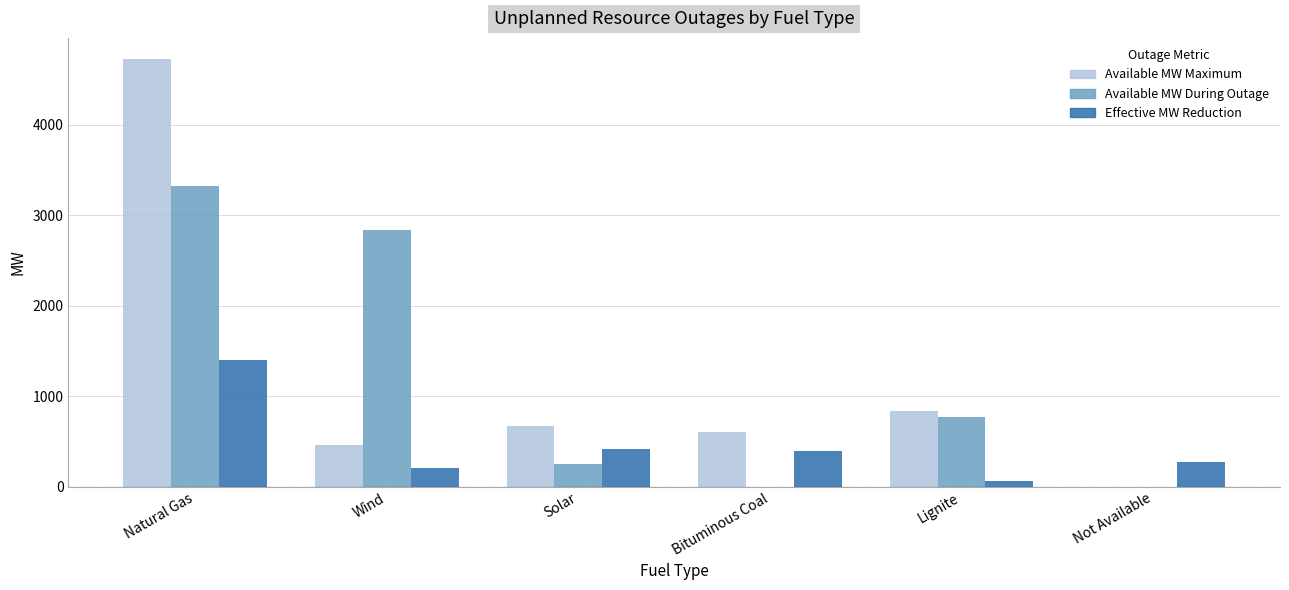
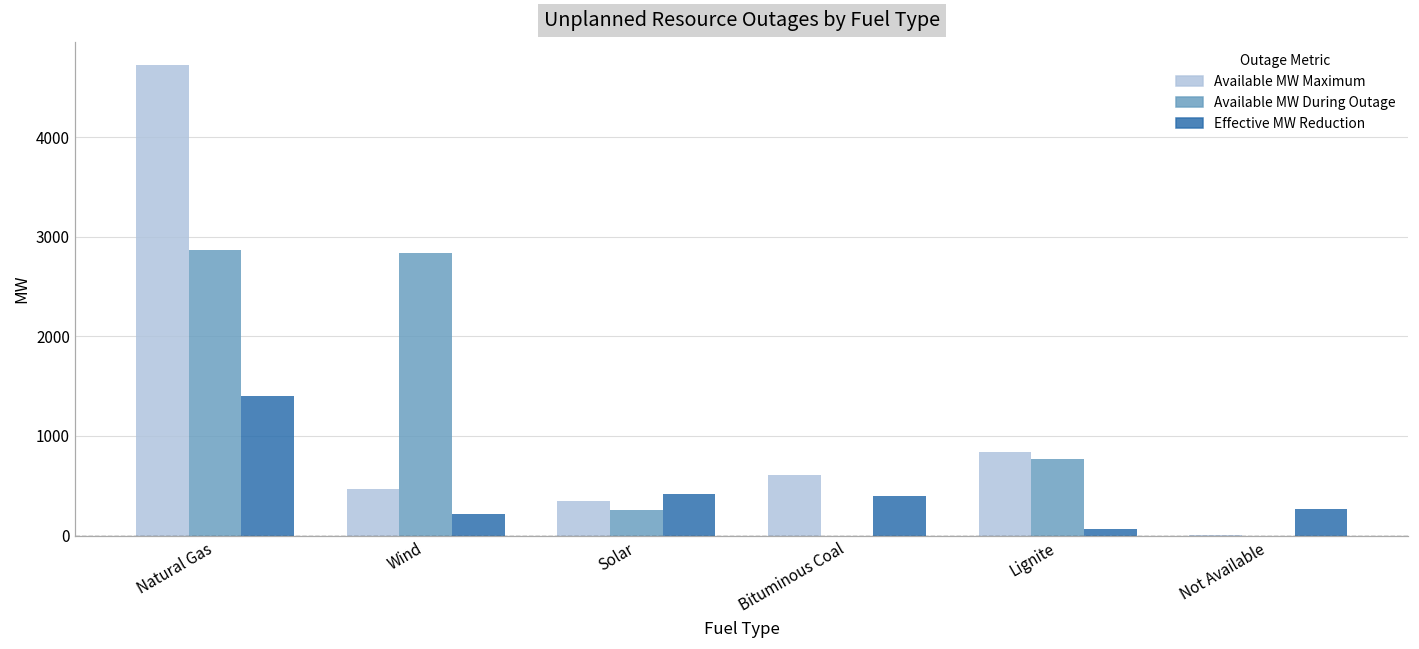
Available MW During Outage, Natural Gas: 3300 -> 2900
Available MW Maximum, Solar: 700 -> 300
